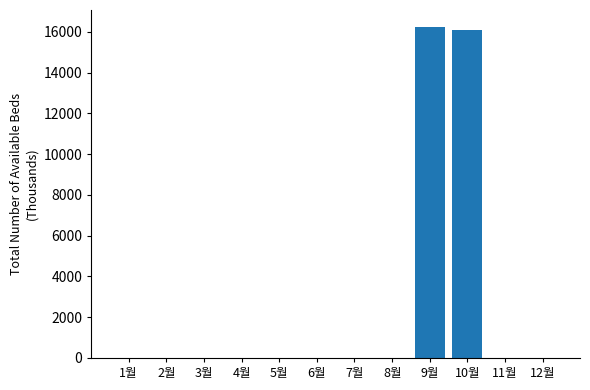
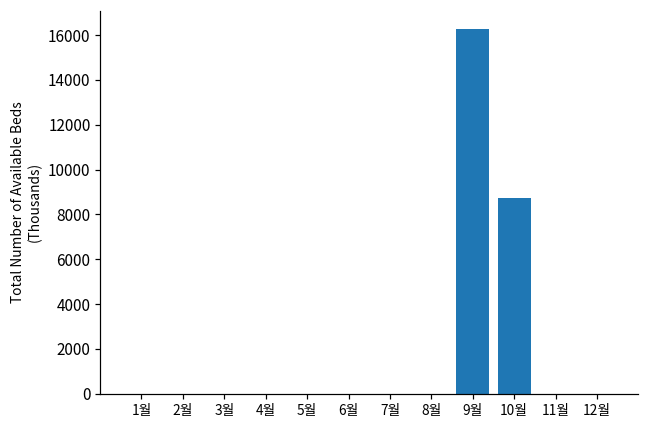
10월: 16100 -> 8700
